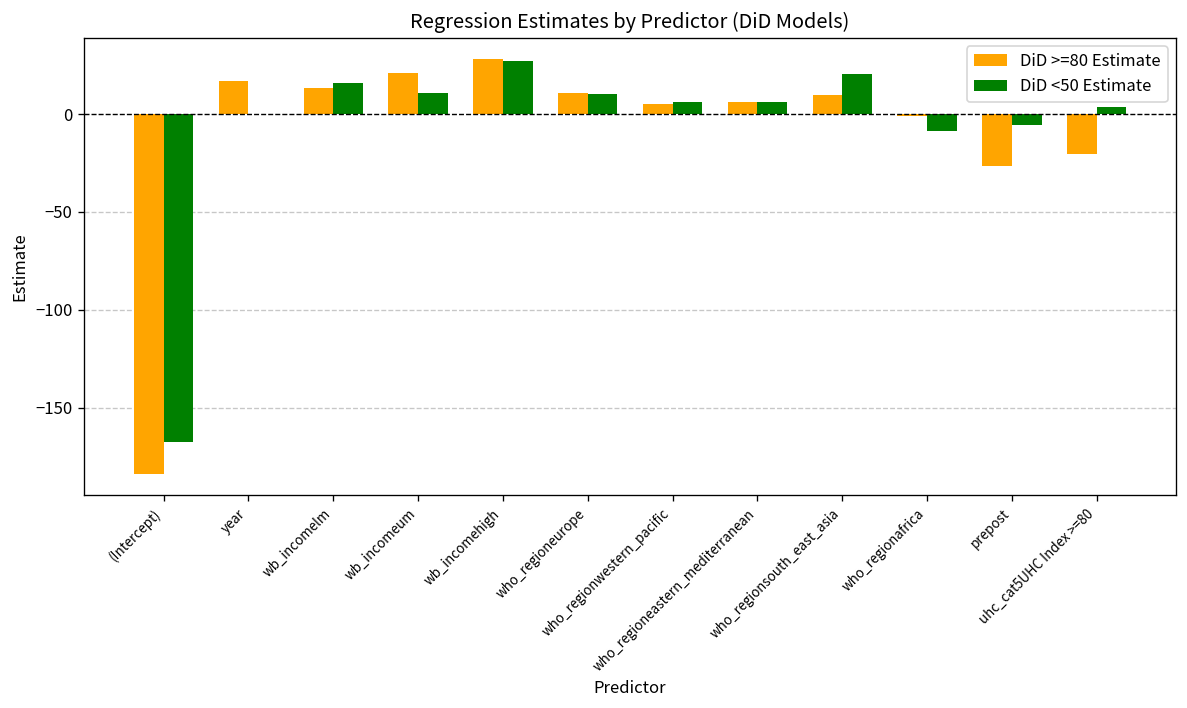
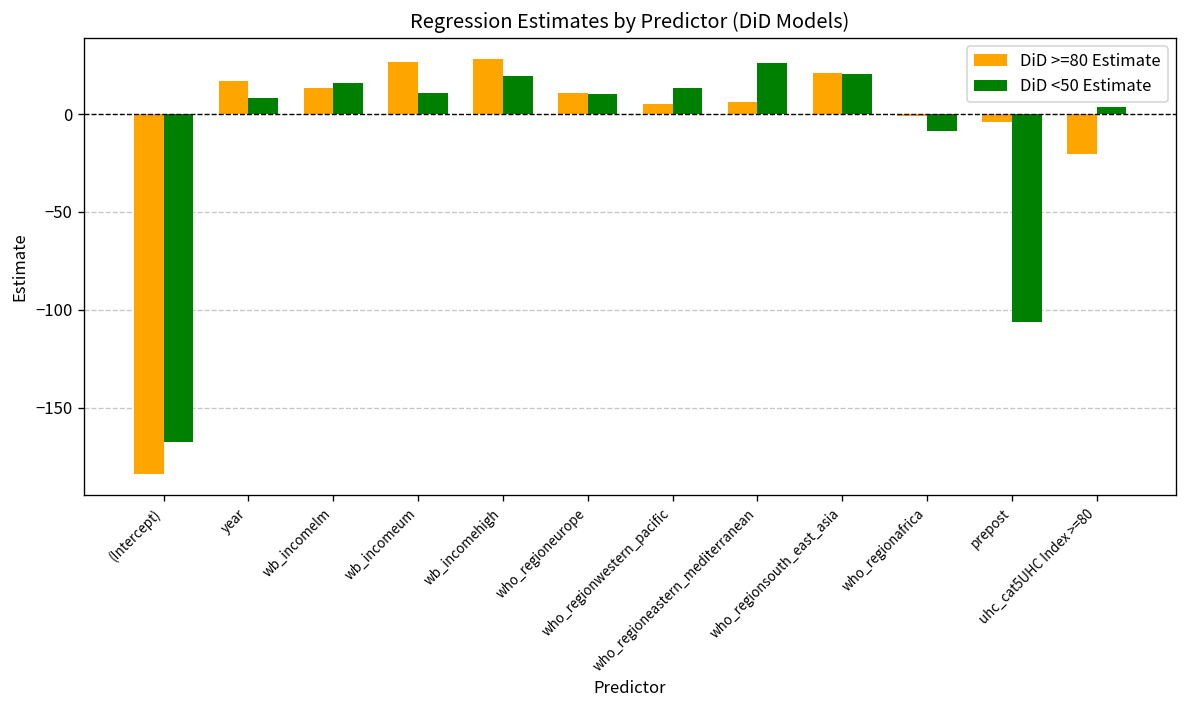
DiD <50 Estimate, year: 0 -> 8
DiD >=80 Estimate, wb_incomeum: 21 -> 26
DiD <50 Estimate, wb_incomehigh: 27 -> 20
DiD <50 Estimate, who_regionwestern_pacific: 6 -> 13
DiD <50 Estimate, who_regioneastern_mediterranean: 6 -> 26
DiD >=80 Estimate, who_regionsouth_east_asia: 10 -> 21
DiD >=80 Estimate, prepost: -26 -> -4
DiD <50 Estimate, prepost: -5 -> -106
